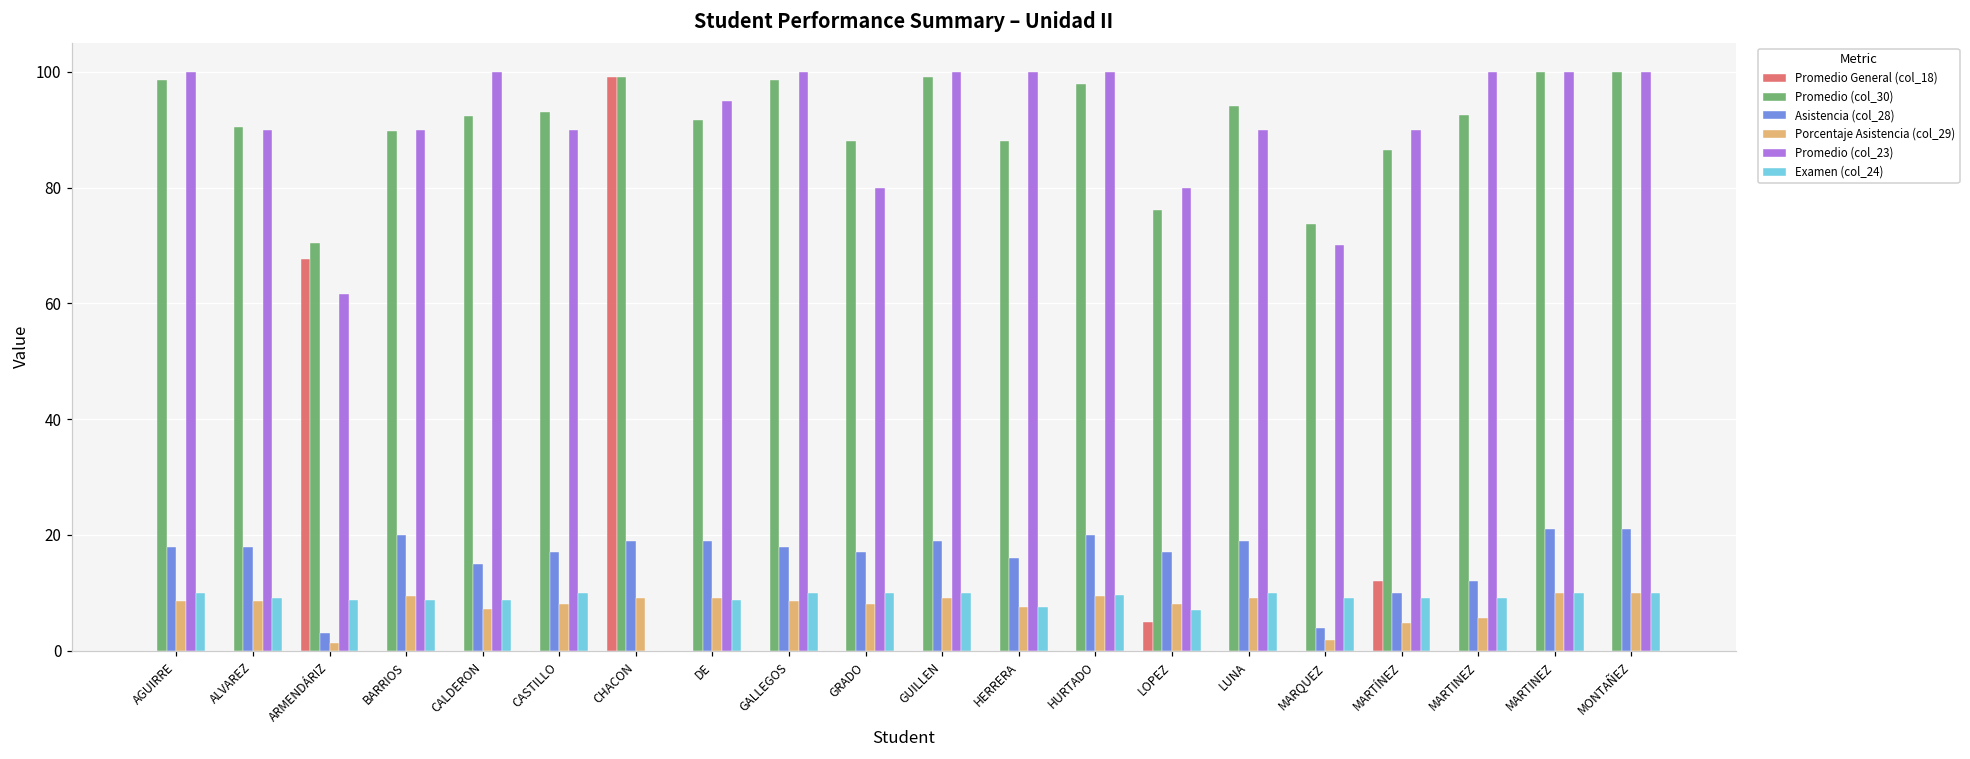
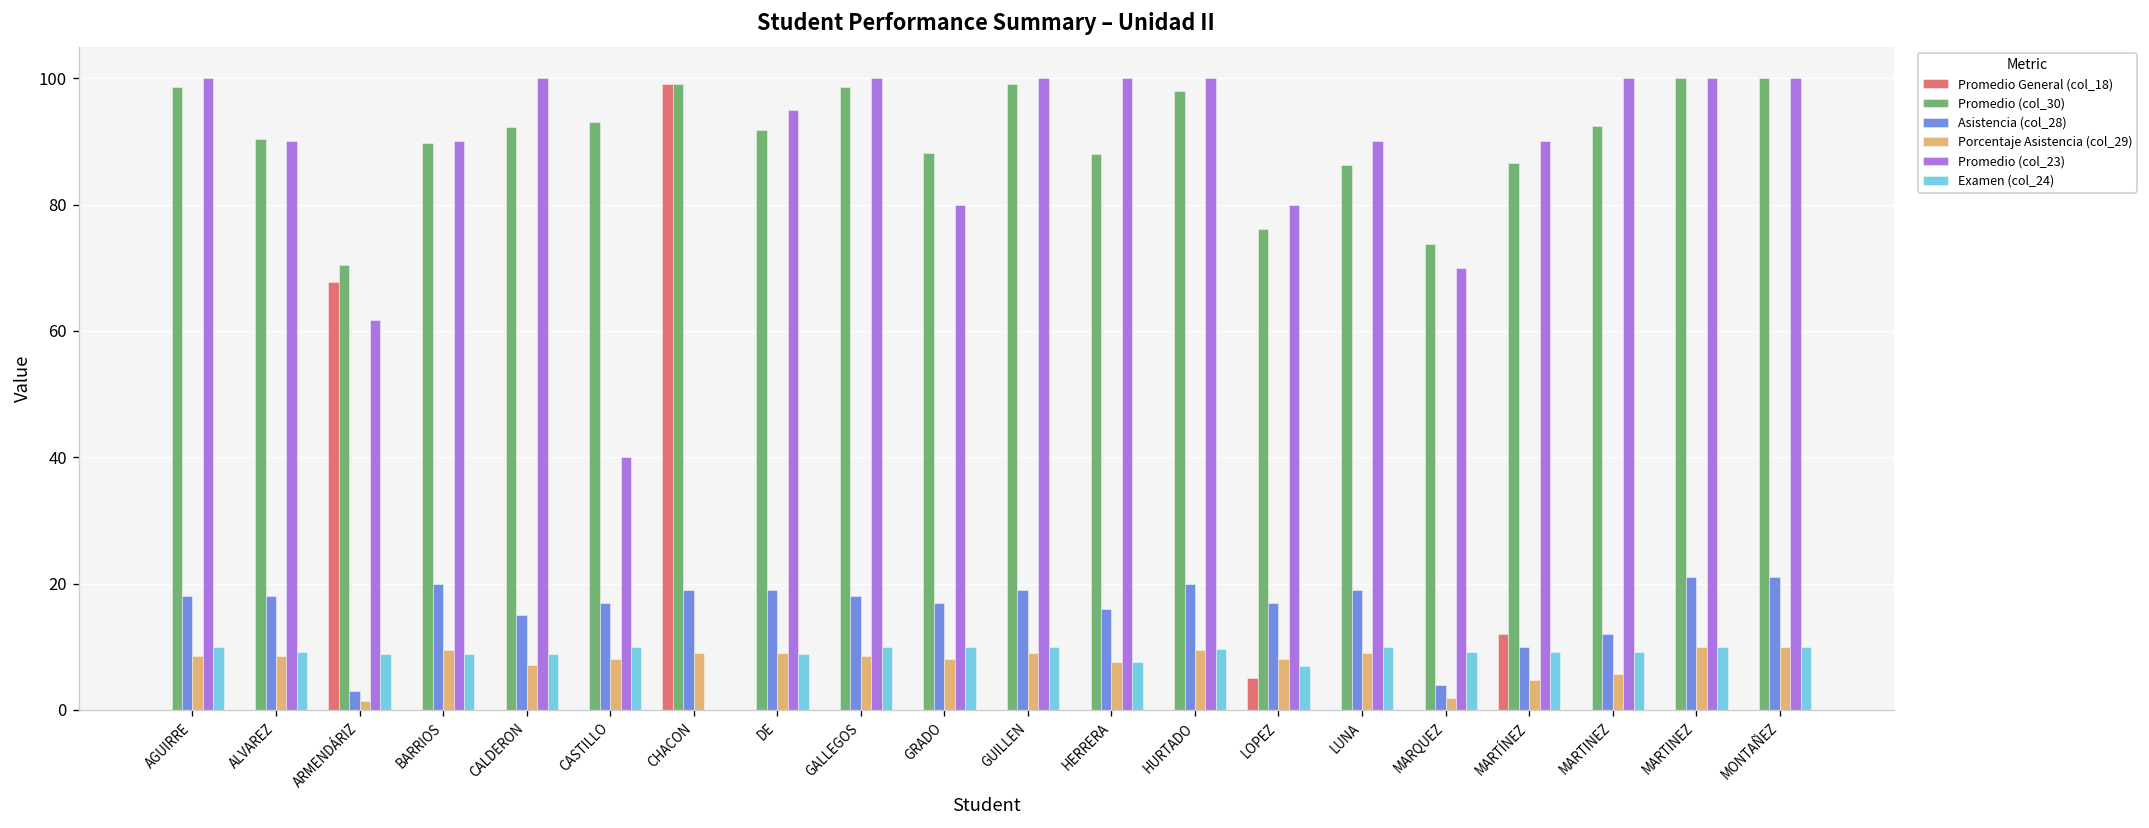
Promedio (col_23), CASTILLO: 90 -> 40
Promedio (col_30), LUNA: 94 -> 86
